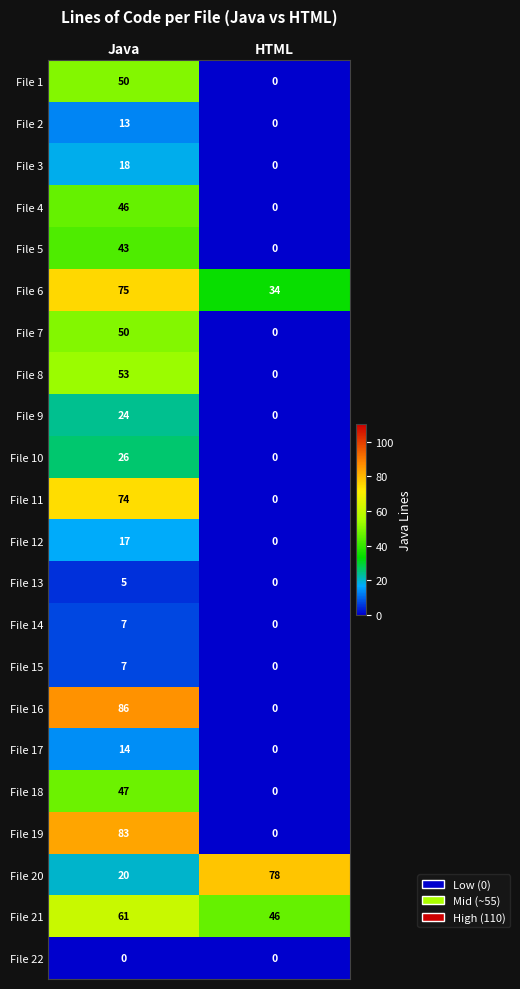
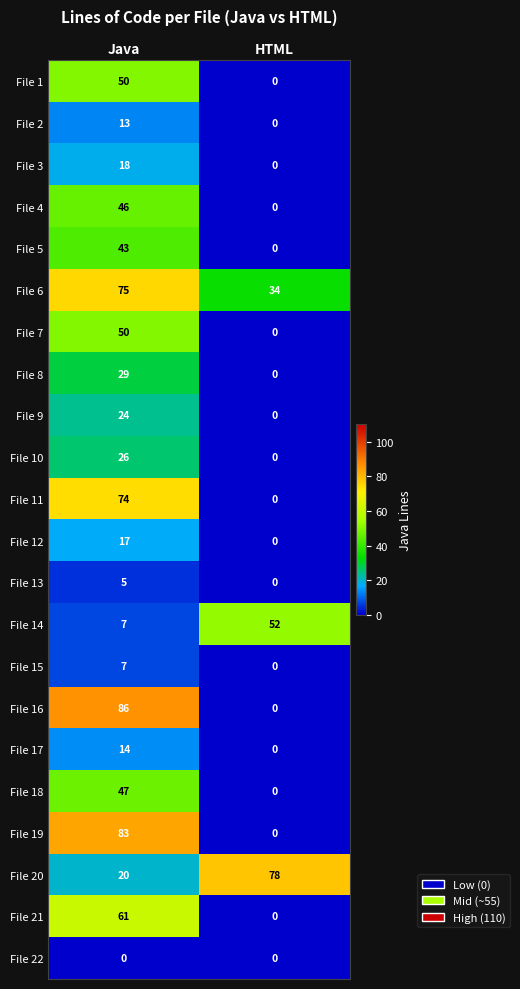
File 8, Java: 53 -> 29
File 14, HTML: 0 -> 52
File 21, HTML: 46 -> 0
